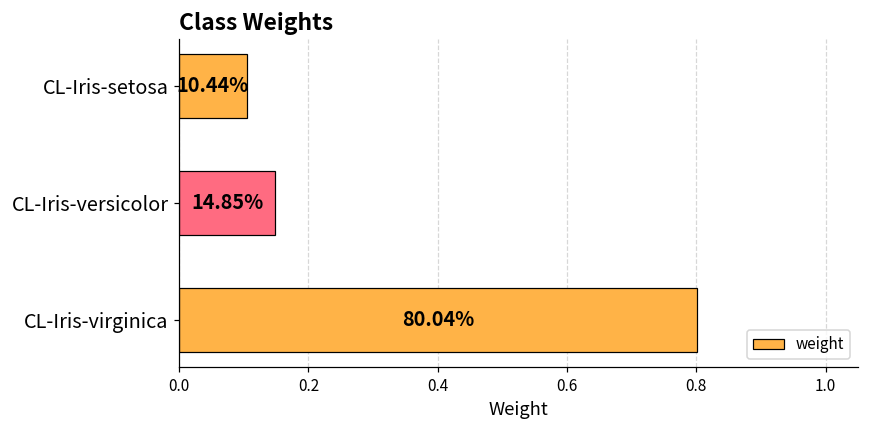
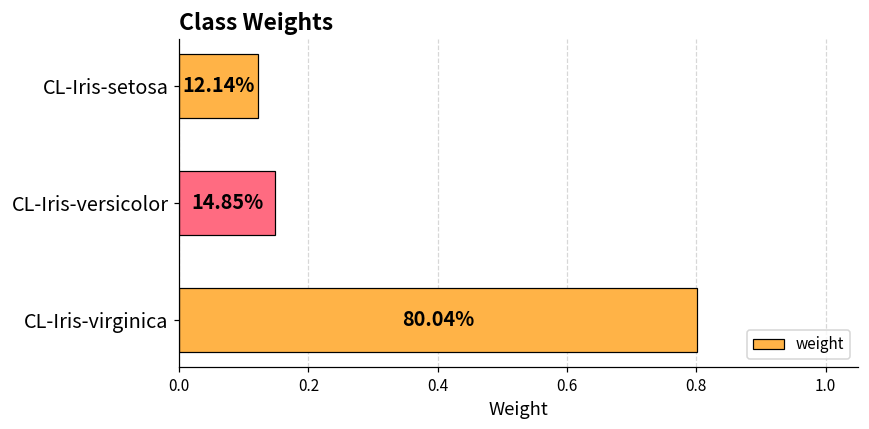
CL-Iris-setosa: 10.44% -> 12.14%
